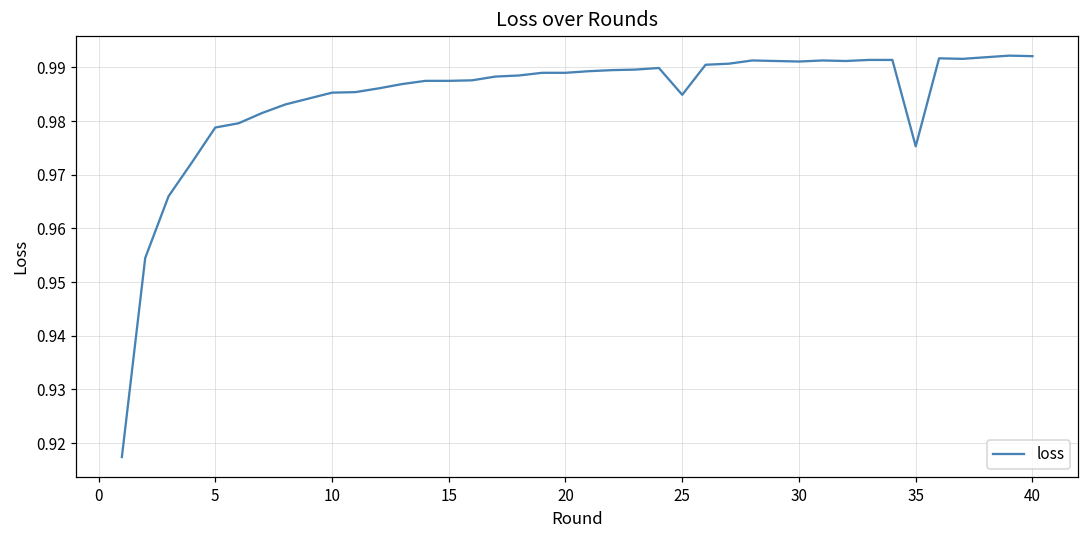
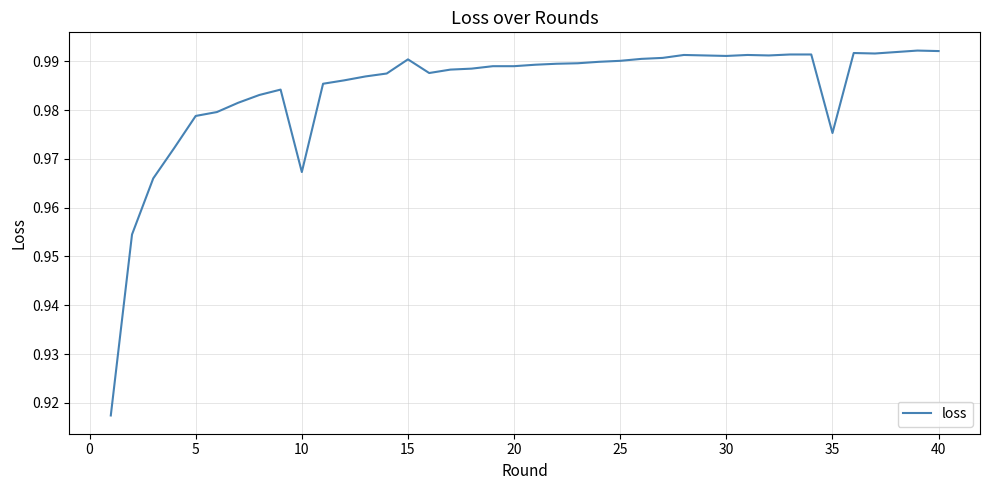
10: 0.985 -> 0.967
15: 0.988 -> 0.990
25: 0.985 -> 0.990
